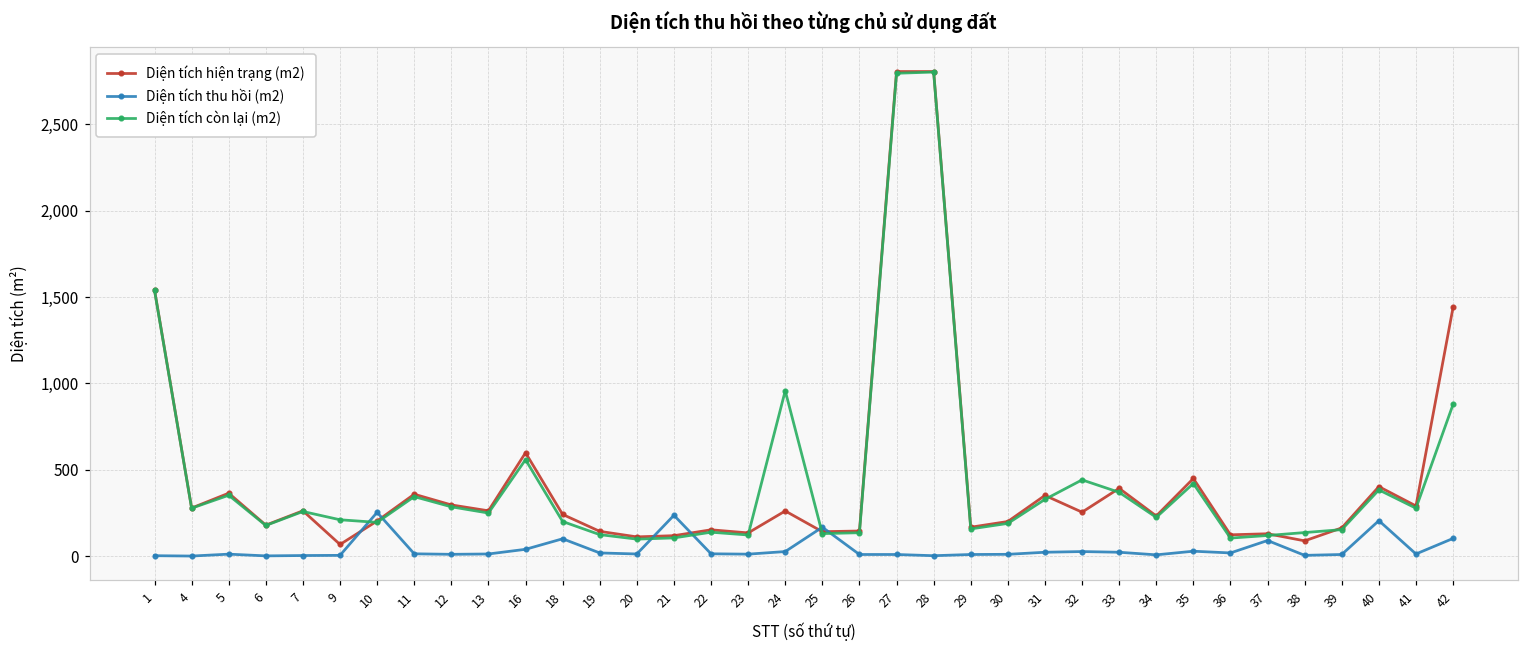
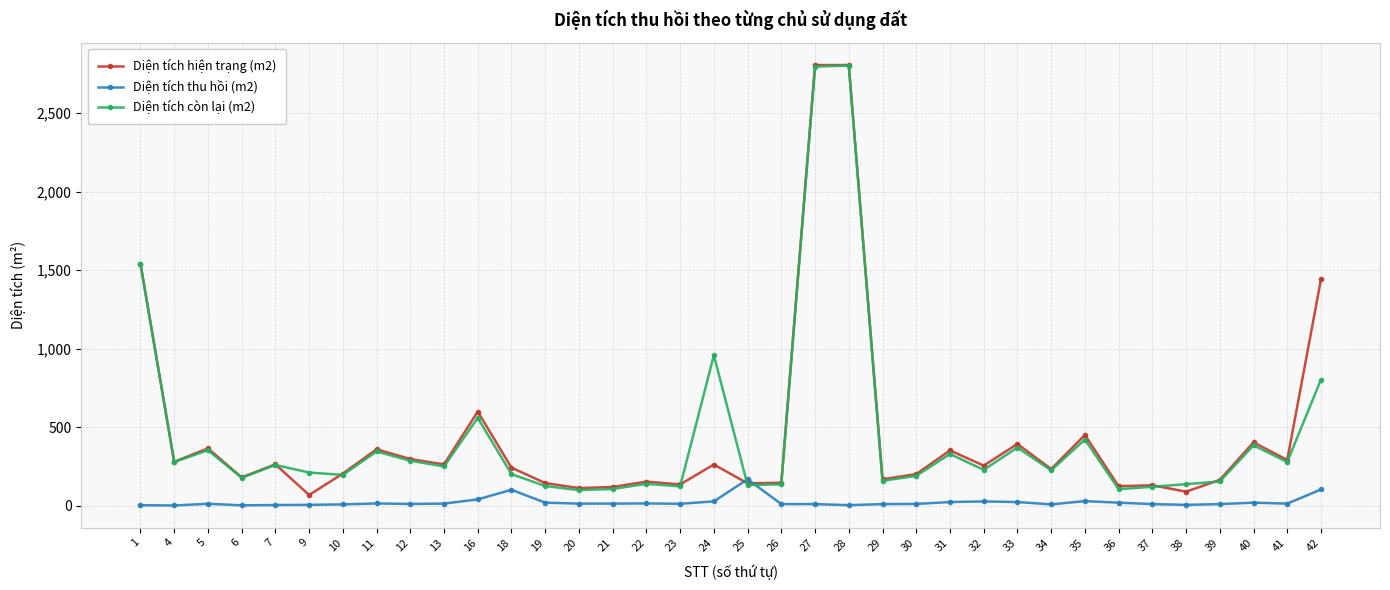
Diện tích thu hồi (m2), 10: 250 -> 10
Diện tích thu hồi (m2), 21: 240 -> 10
Diện tích còn lại (m2), 32: 440 -> 230
Diện tích thu hồi (m2), 37: 90 -> 10
Diện tích thu hồi (m2), 40: 210 -> 20
Diện tích còn lại (m2), 42: 880 -> 800
